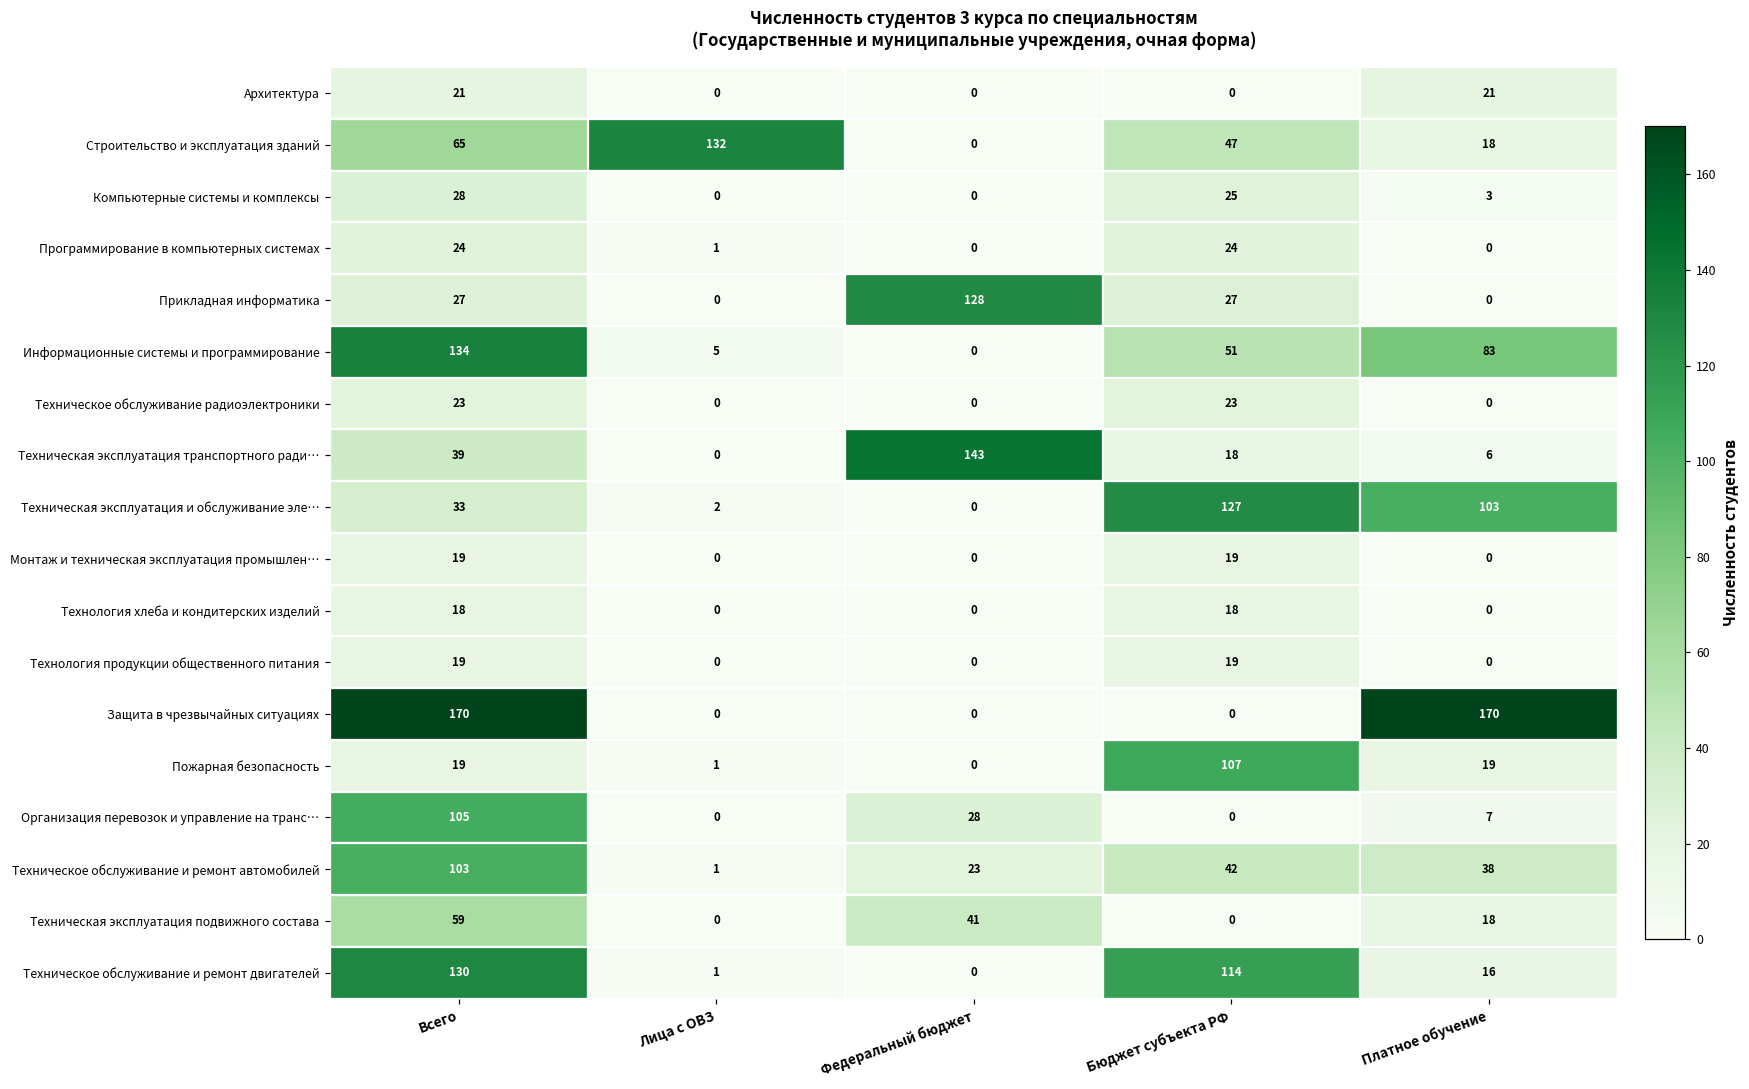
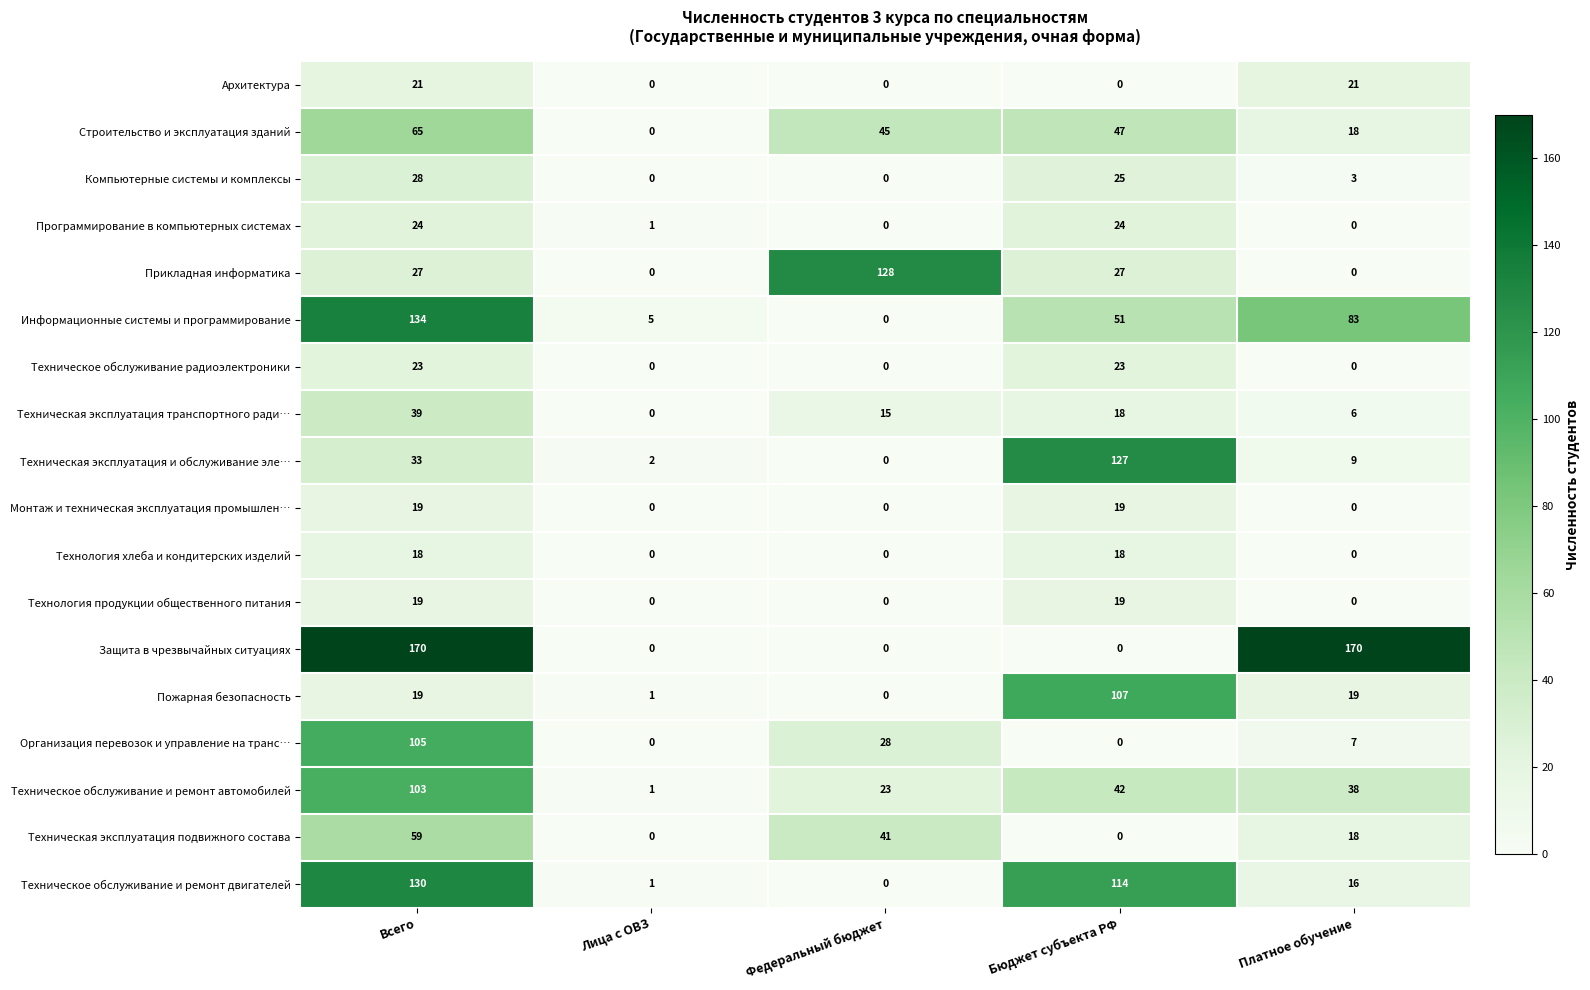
Строительство и эксплуатация зданий, Лица с ОВЗ: 132 -> 0
Строительство и эксплуатация зданий, Федеральный бюджет: 0 -> 45
Техническая эксплуатация транспортного ради…, Федеральный бюджет: 143 -> 15
Техническая эксплуатация и обслуживание эле…, Платное обучение: 103 -> 9
